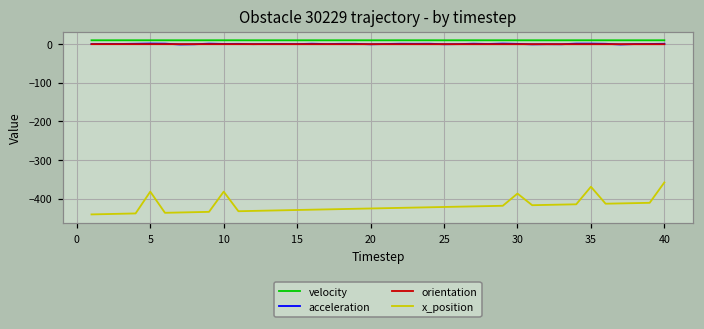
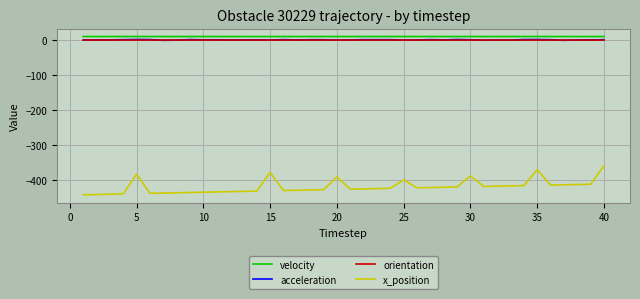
x_position, 10: -380 -> -430
x_position, 15: -430 -> -380
x_position, 20: -430 -> -390
x_position, 25: -420 -> -400
